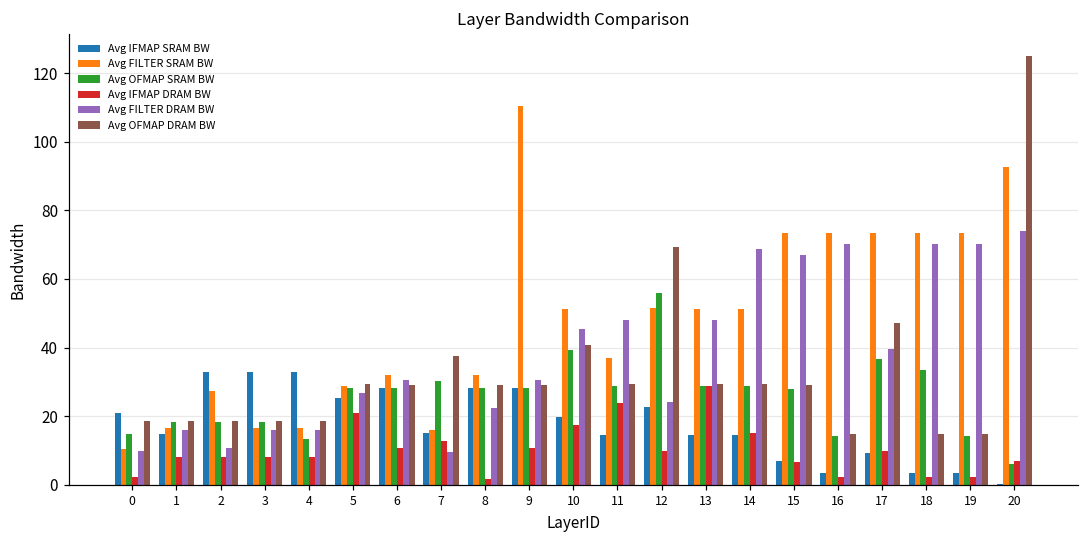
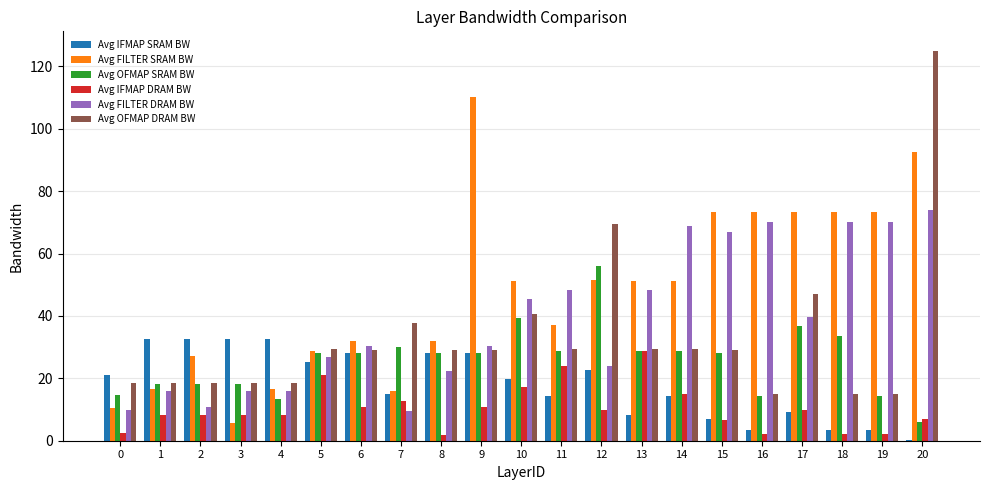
Avg IFMAP SRAM BW, 1: 15 -> 33
Avg FILTER SRAM BW, 3: 17 -> 6
Avg IFMAP SRAM BW, 13: 14 -> 8
